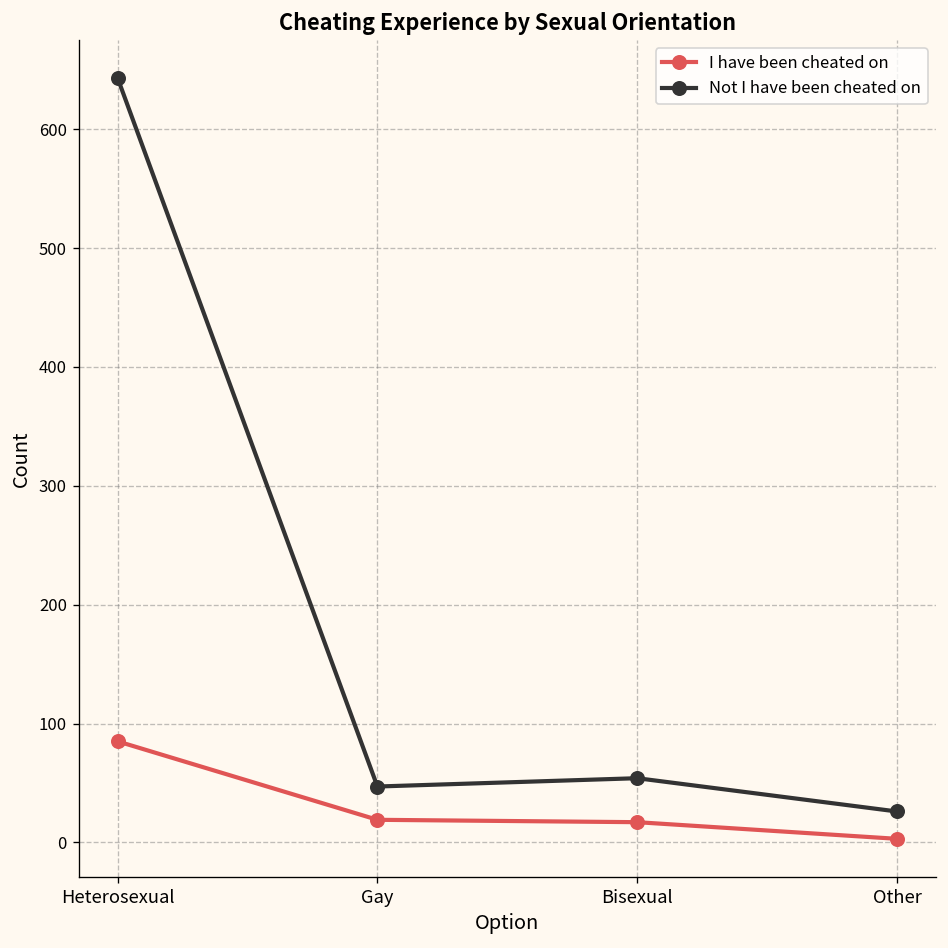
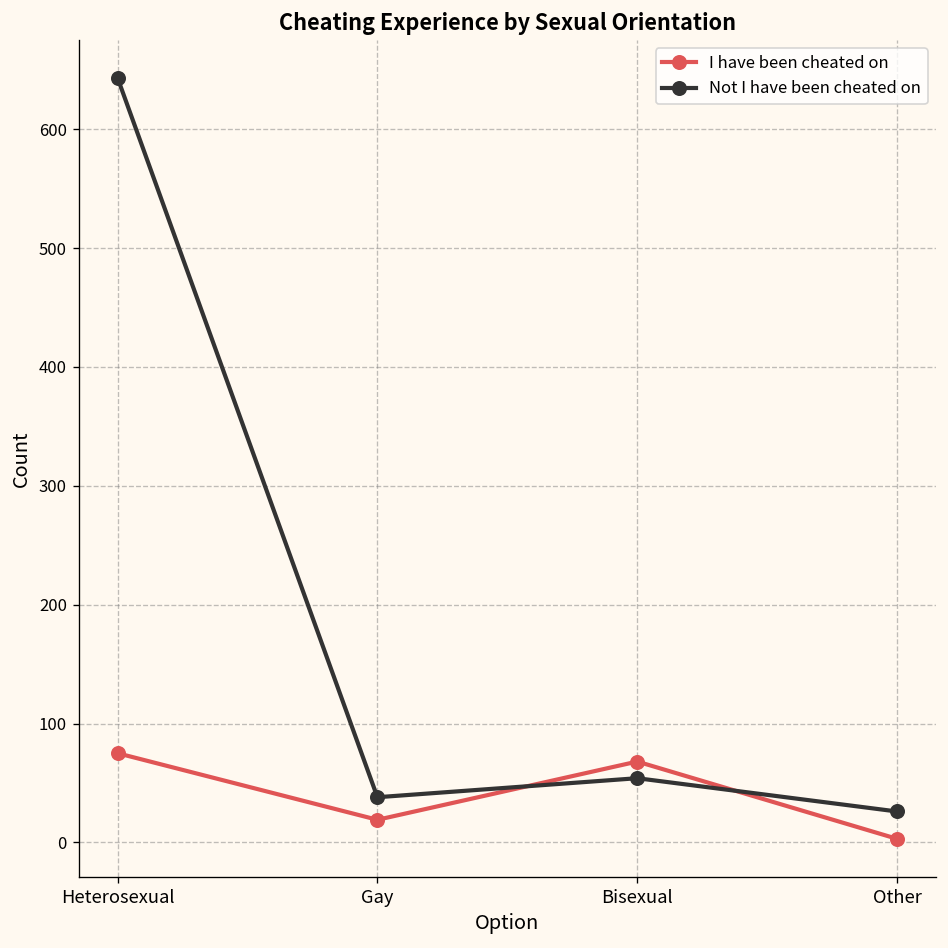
I have been cheated on, Heterosexual: 90 -> 80
Not I have been cheated on, Gay: 50 -> 40
I have been cheated on, Bisexual: 20 -> 70
